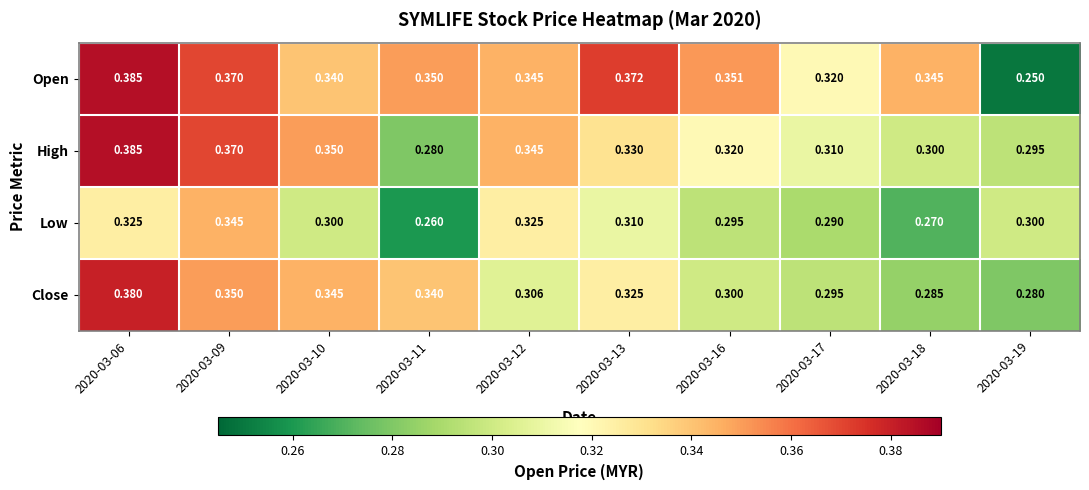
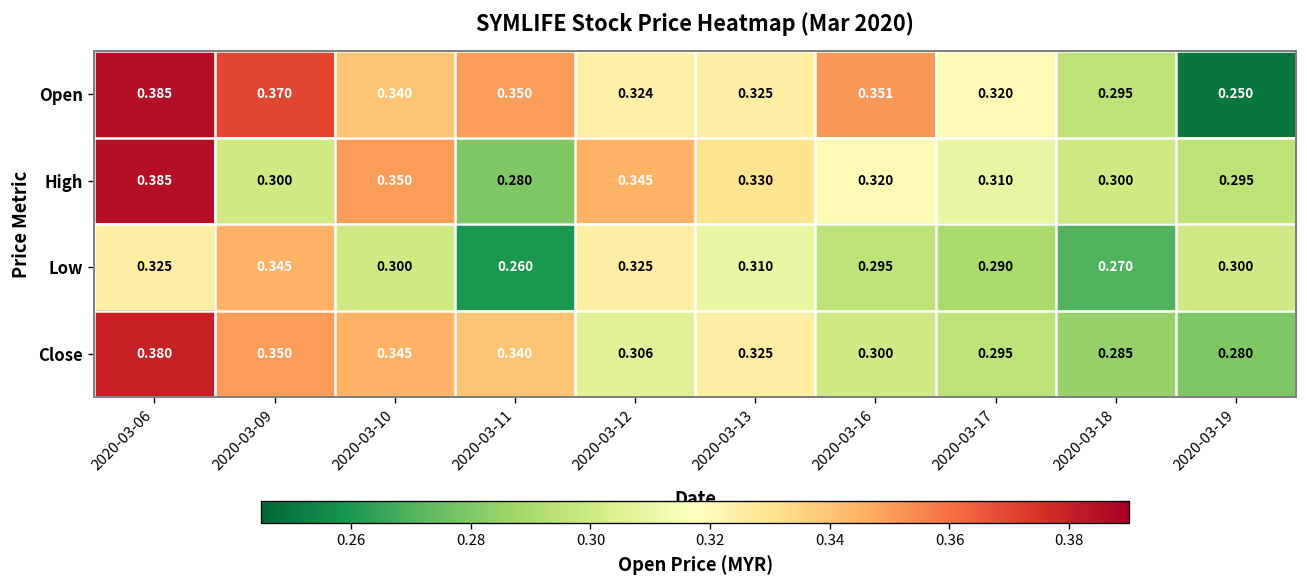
Open, 2020-03-12: 0.345 -> 0.324
Open, 2020-03-13: 0.372 -> 0.325
Open, 2020-03-18: 0.345 -> 0.295
High, 2020-03-09: 0.370 -> 0.300
